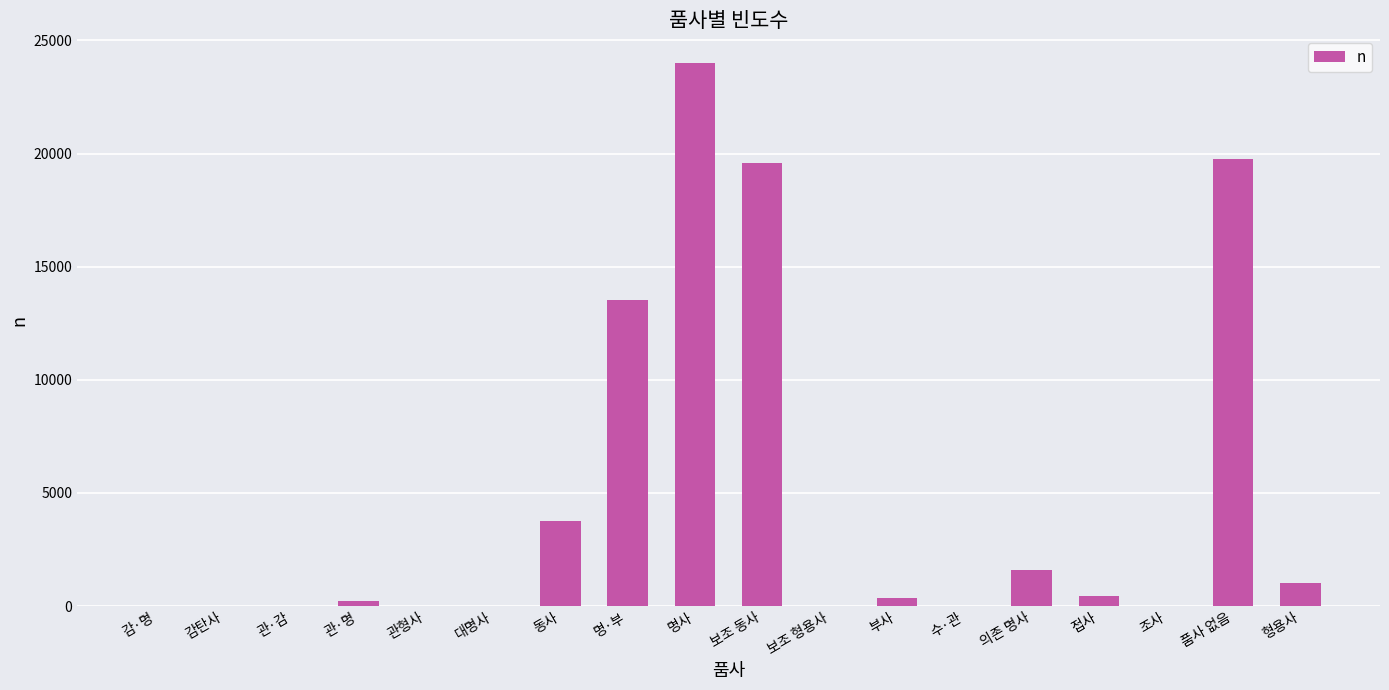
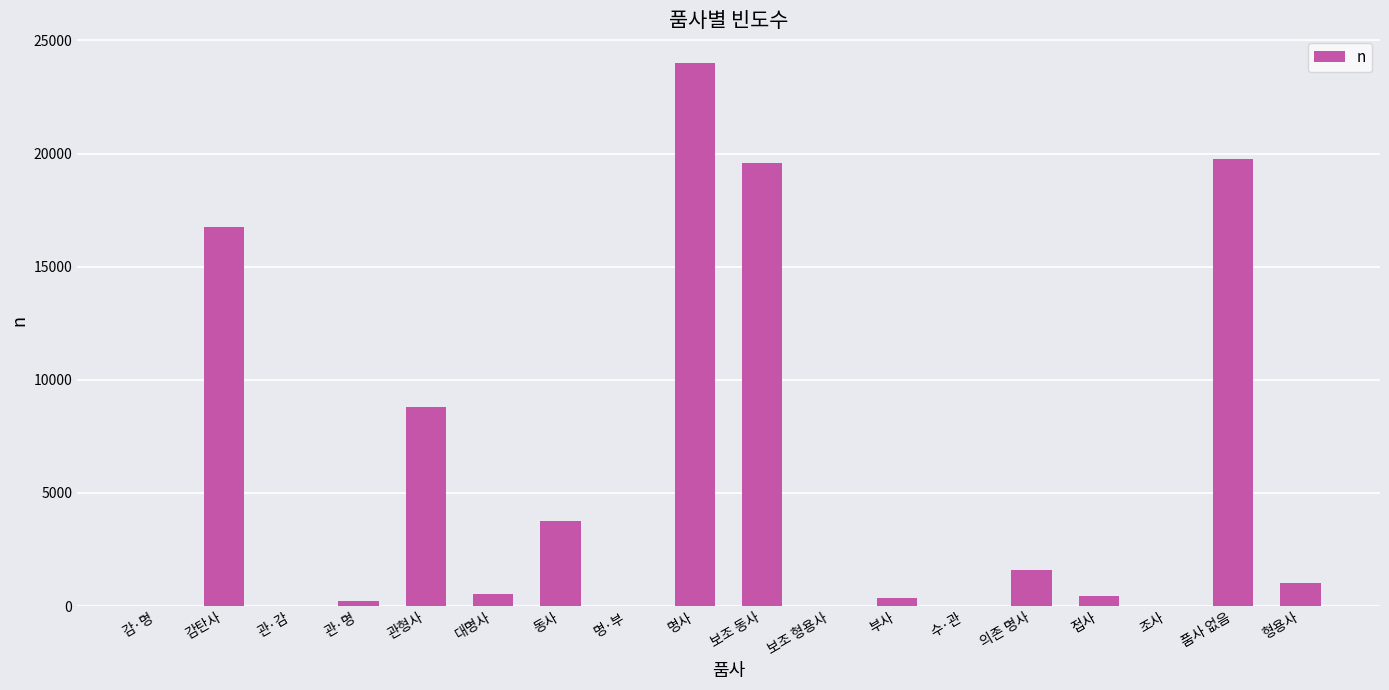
감탄사: 0 -> 16700
관형사: 0 -> 8800
대명사: 0 -> 500
명·부: 13500 -> 0
